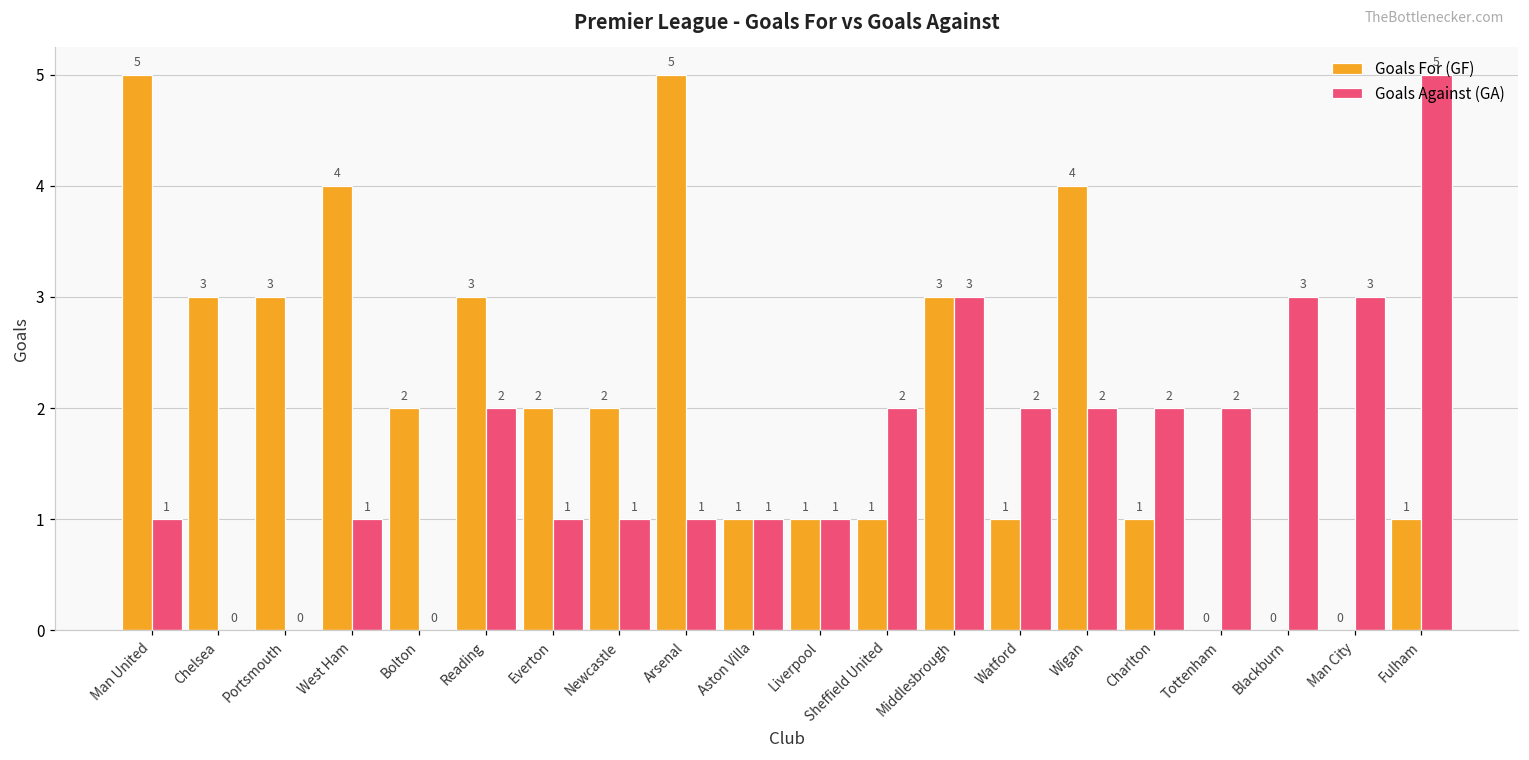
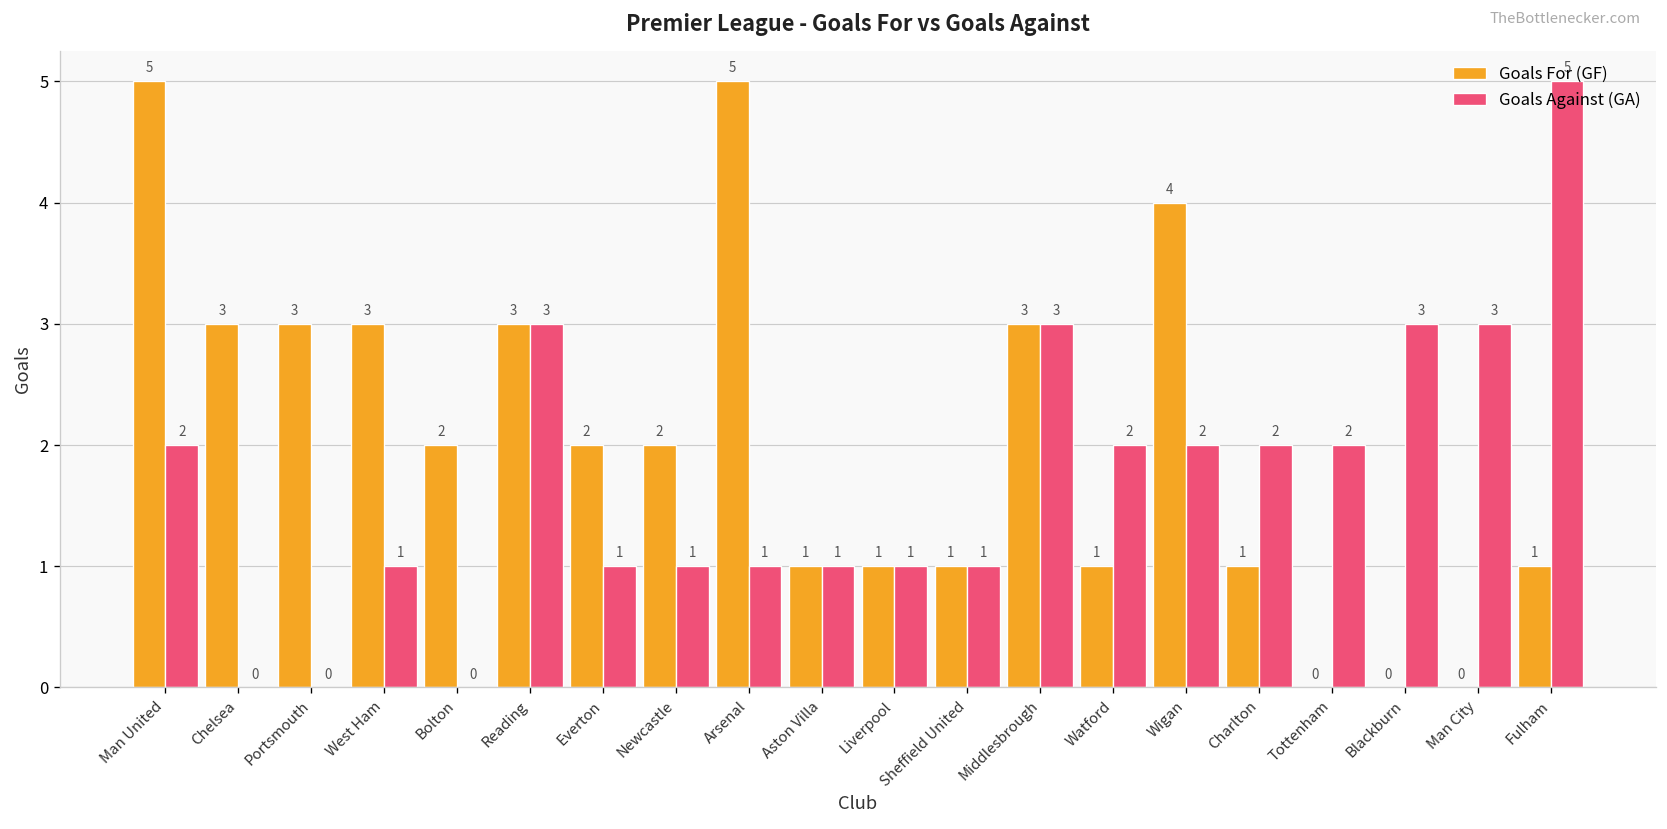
Goals Against (GA), Man United: 1 -> 2
Goals For (GF), West Ham: 4 -> 3
Goals Against (GA), Reading: 2 -> 3
Goals Against (GA), Sheffield United: 2 -> 1
